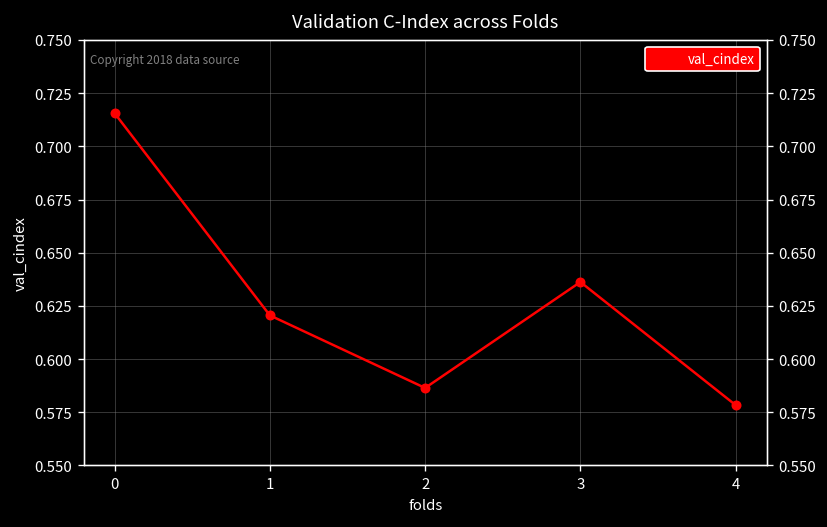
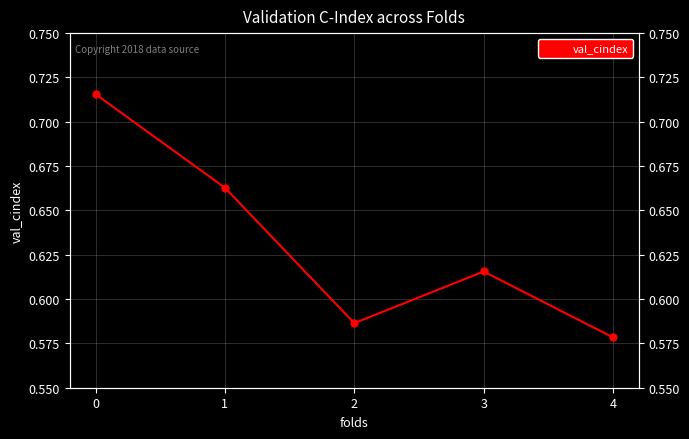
1: 0.621 -> 0.663
3: 0.636 -> 0.616
